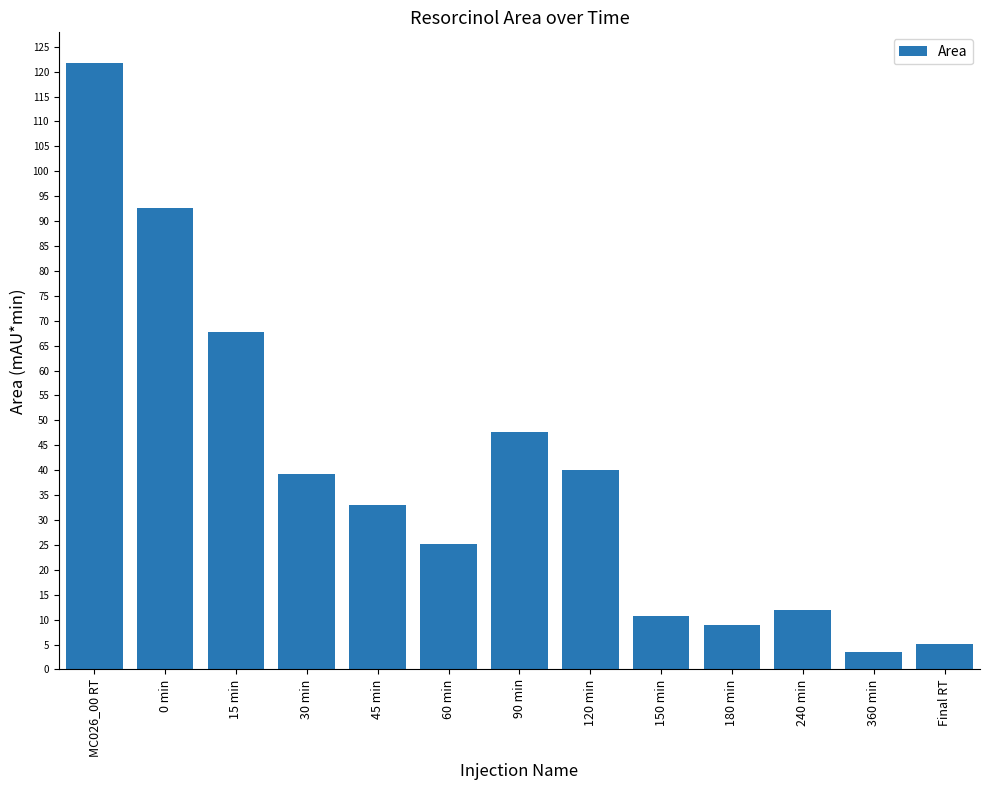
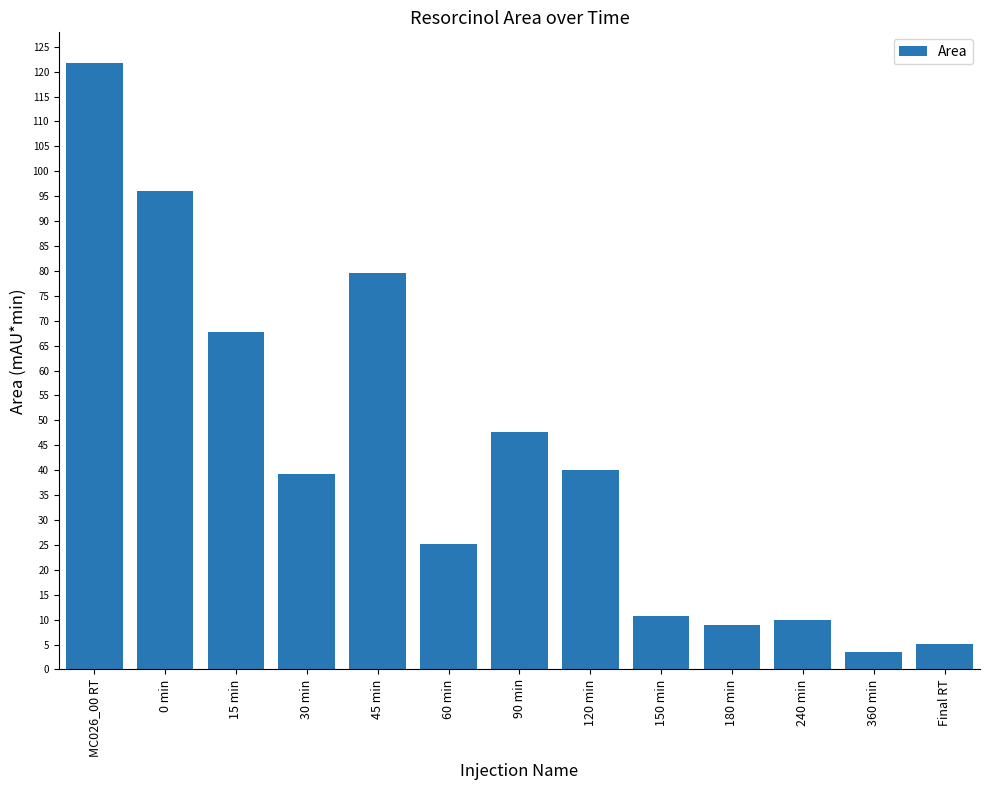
0 min: 93 -> 96
45 min: 33 -> 80
240 min: 12 -> 10
